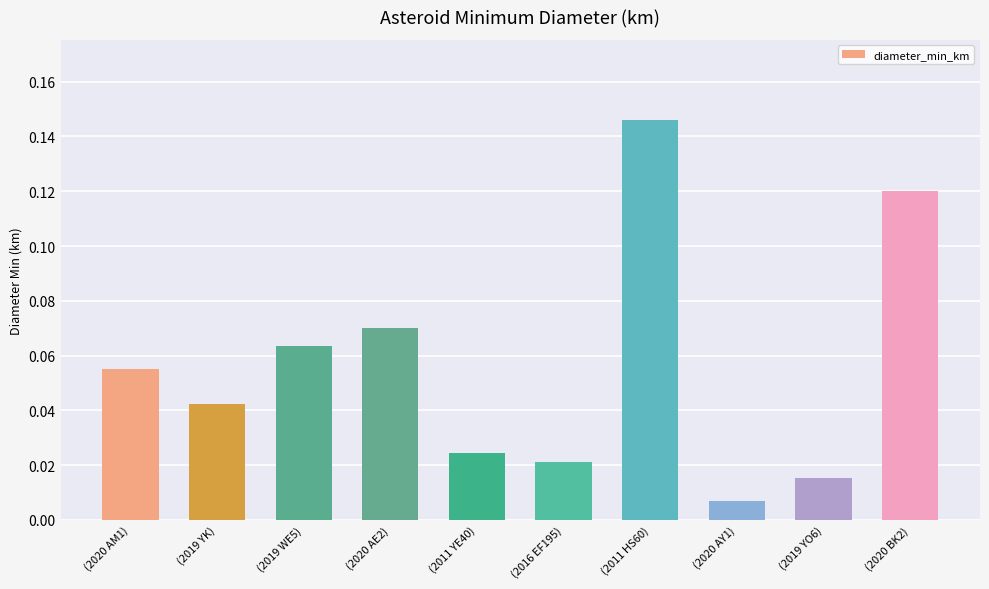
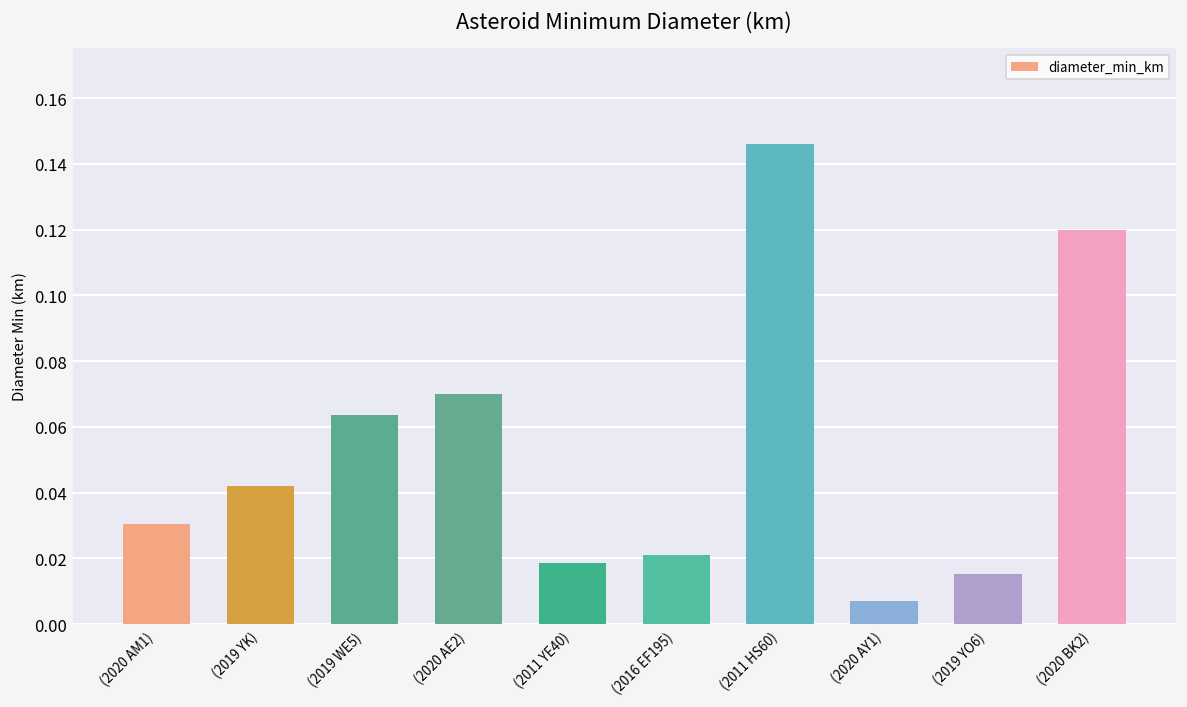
(2020 AM1): 0.055 -> 0.031
(2011 YE40): 0.024 -> 0.018
